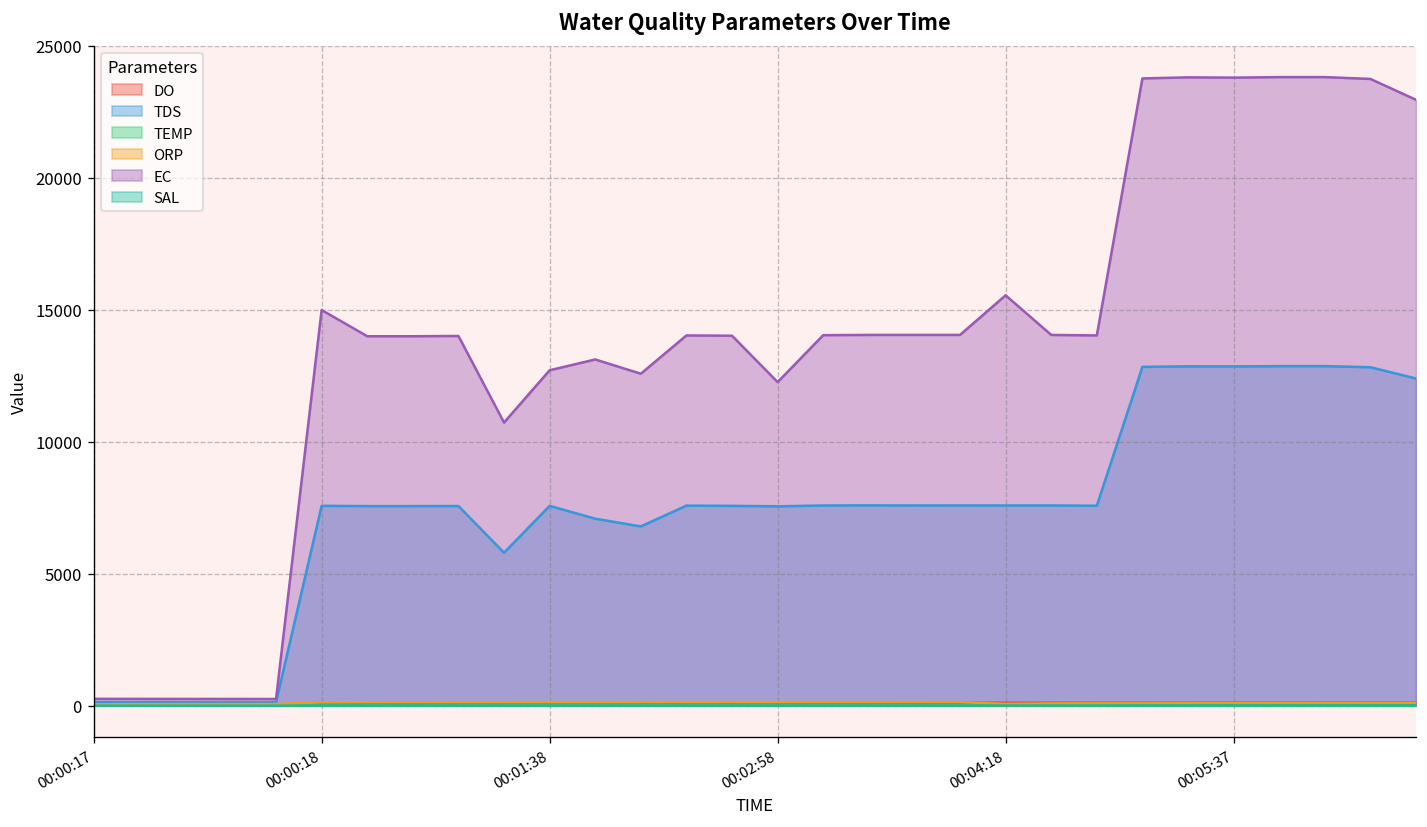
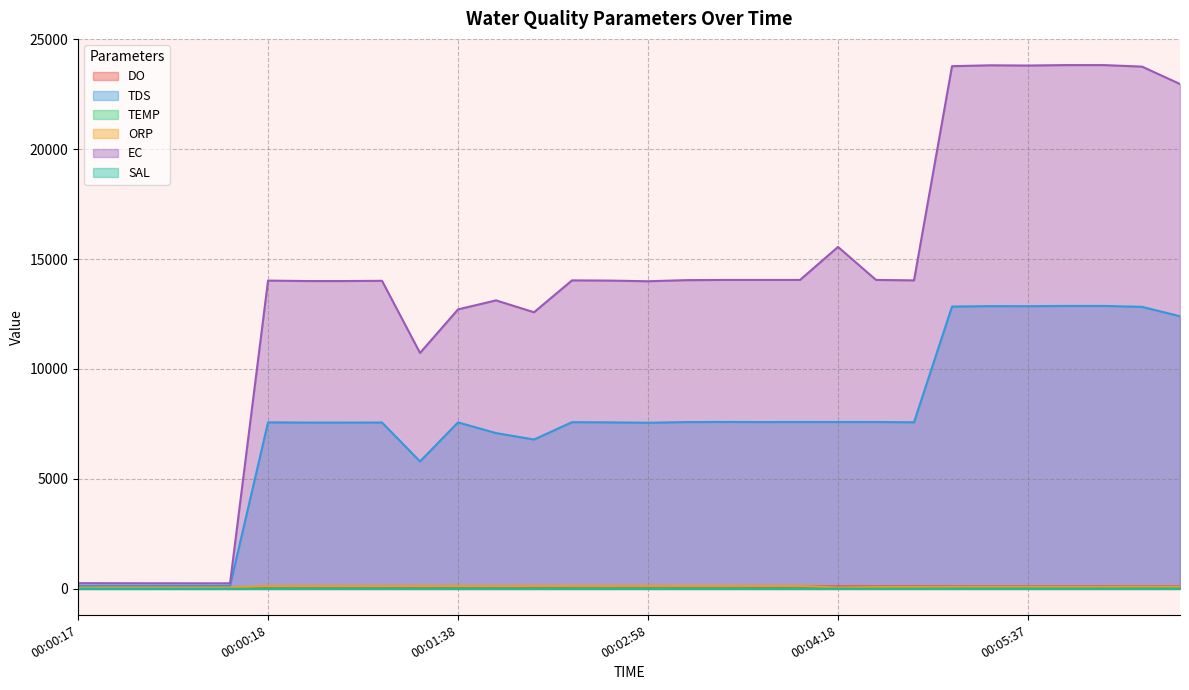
EC, 00:00:18: 15000 -> 14000
EC, 00:02:58: 12300 -> 14000
